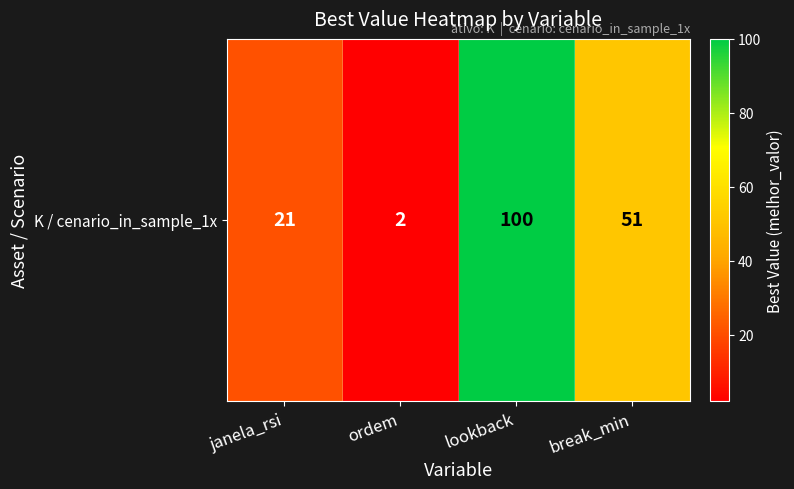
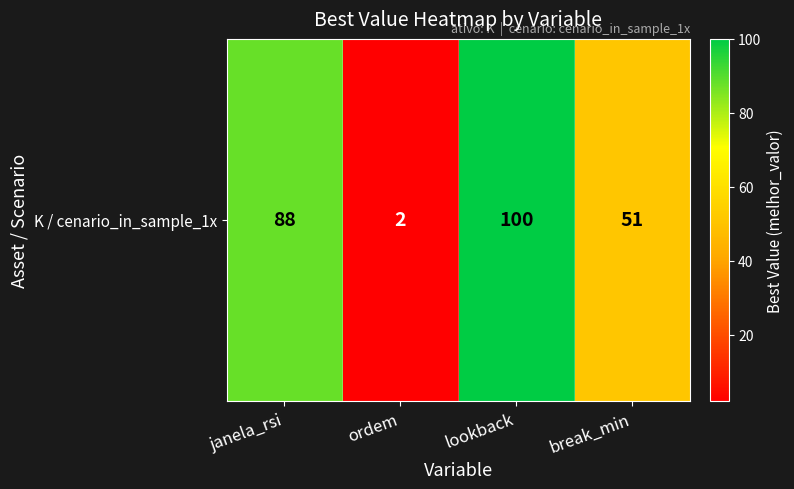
K / cenario_in_sample_1x, janela_rsi: 21 -> 88
